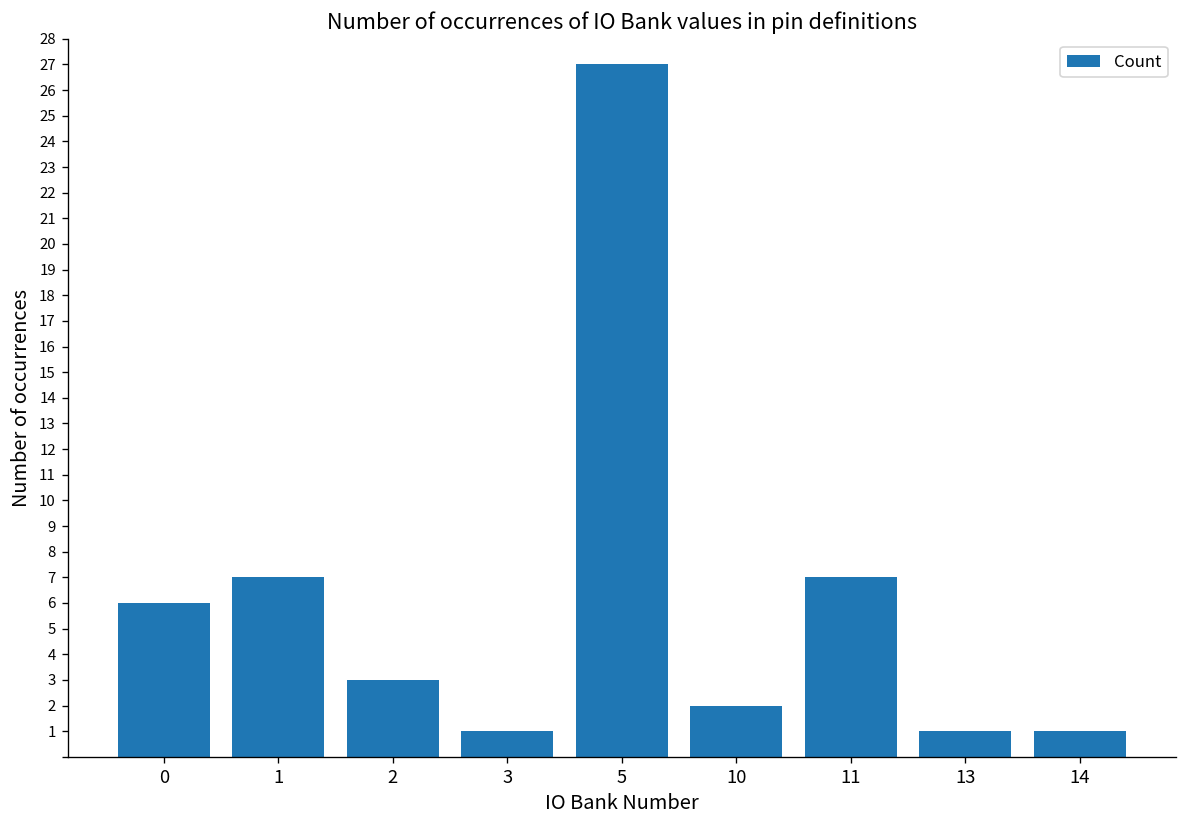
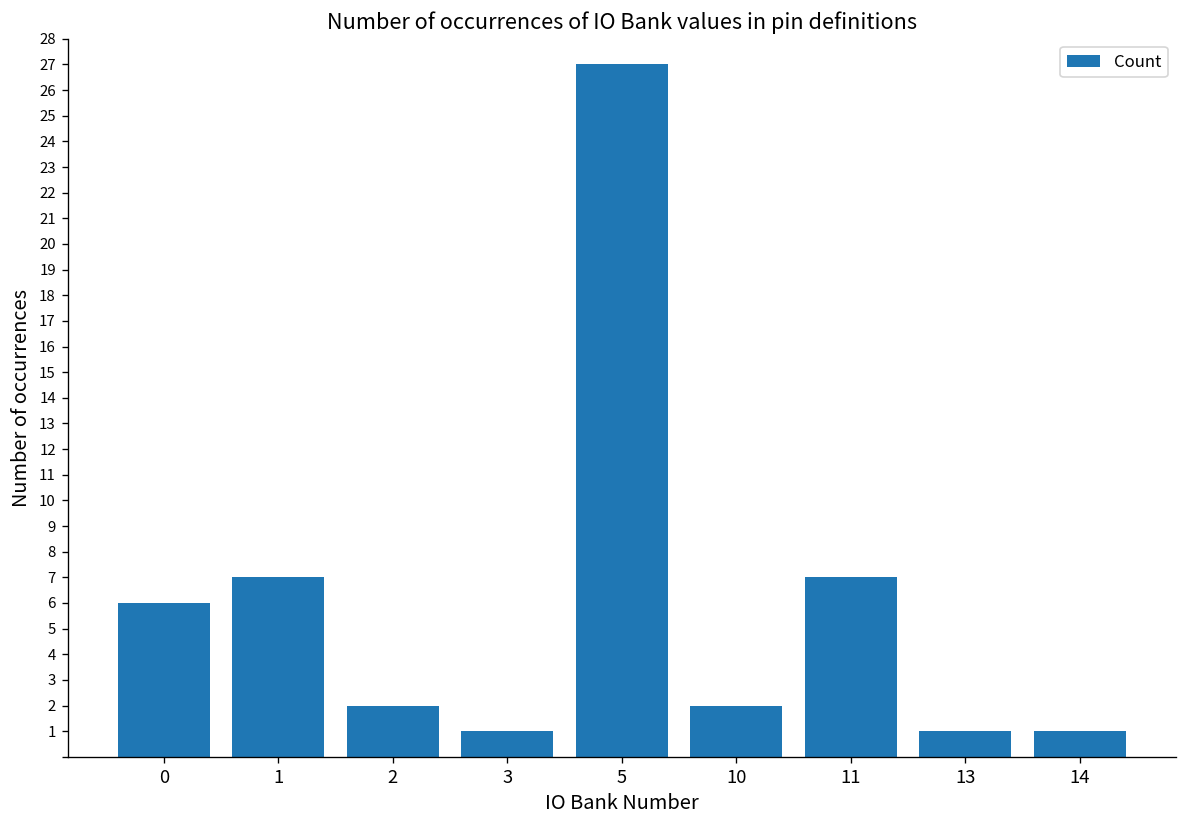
2: 3 -> 2
